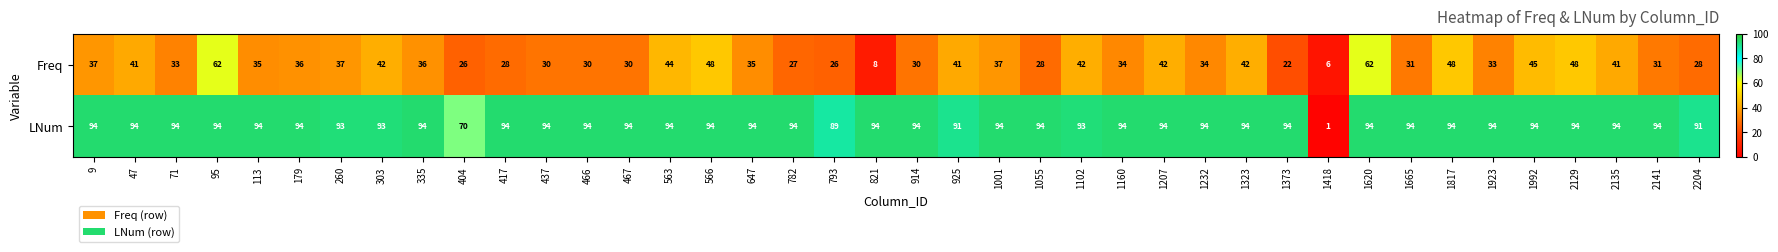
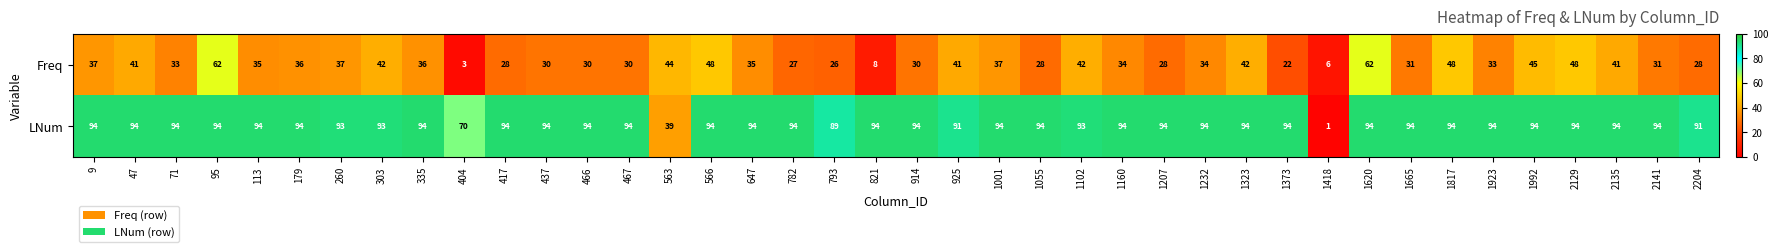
Freq, 404: 26 -> 3
Freq, 1207: 42 -> 28
LNum, 563: 94 -> 39
